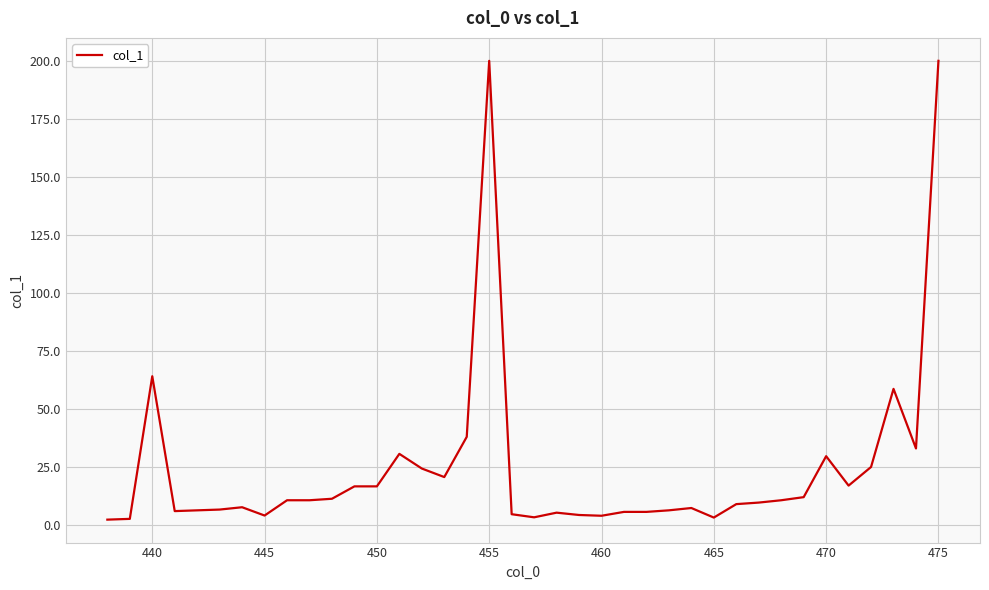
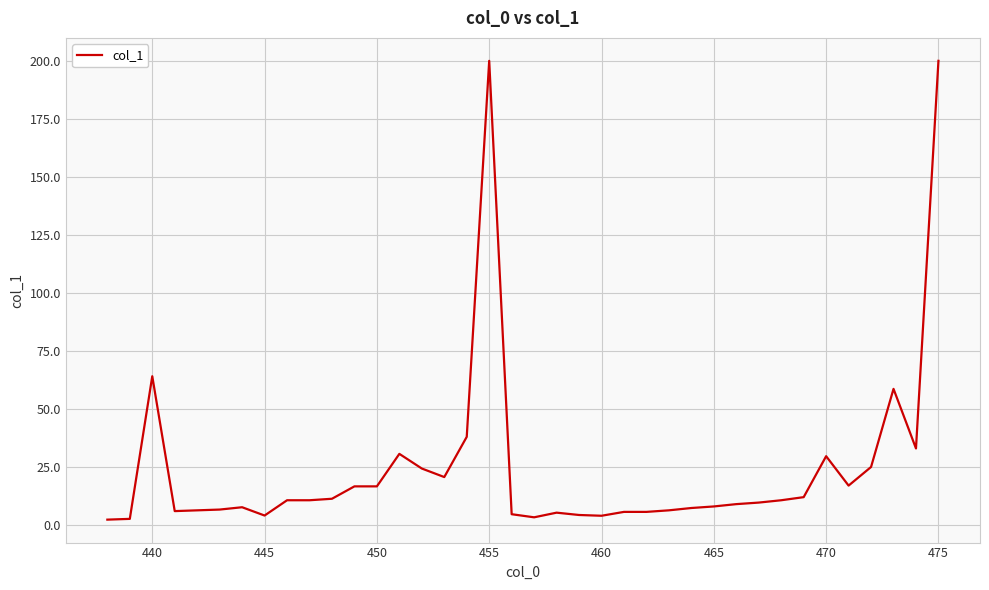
465: 3 -> 8
